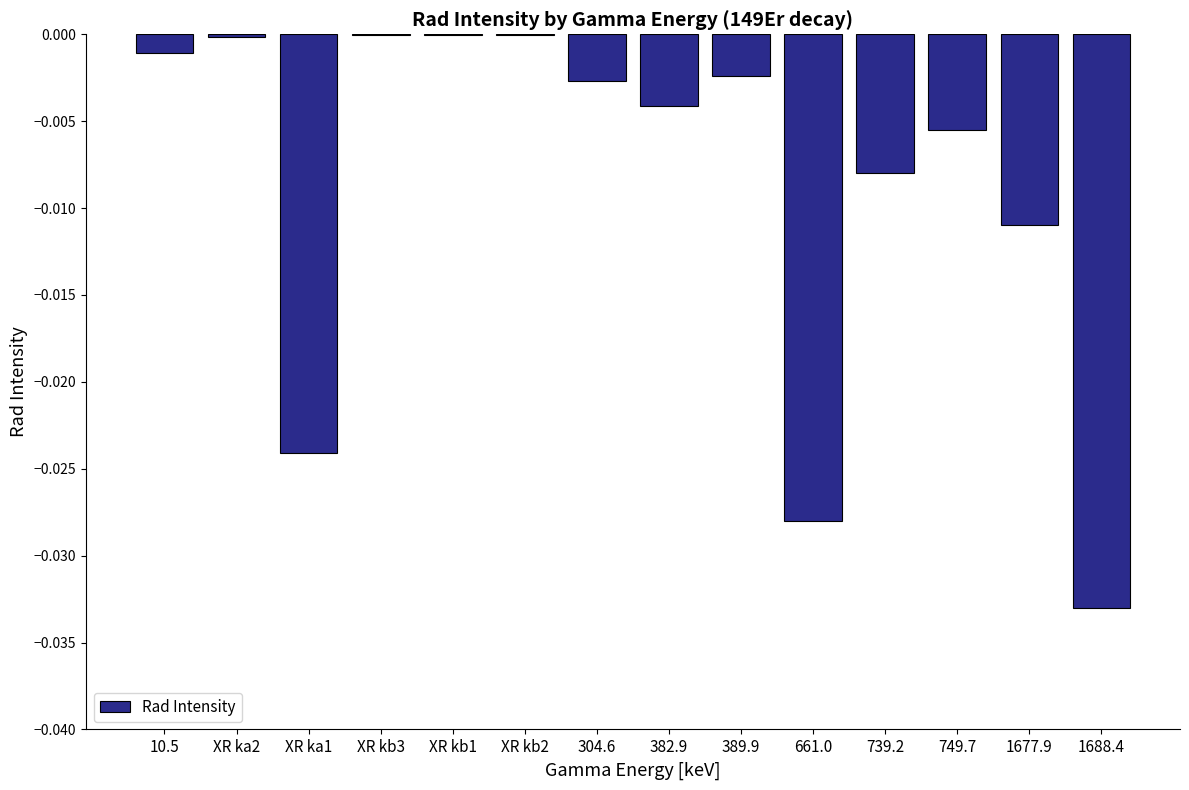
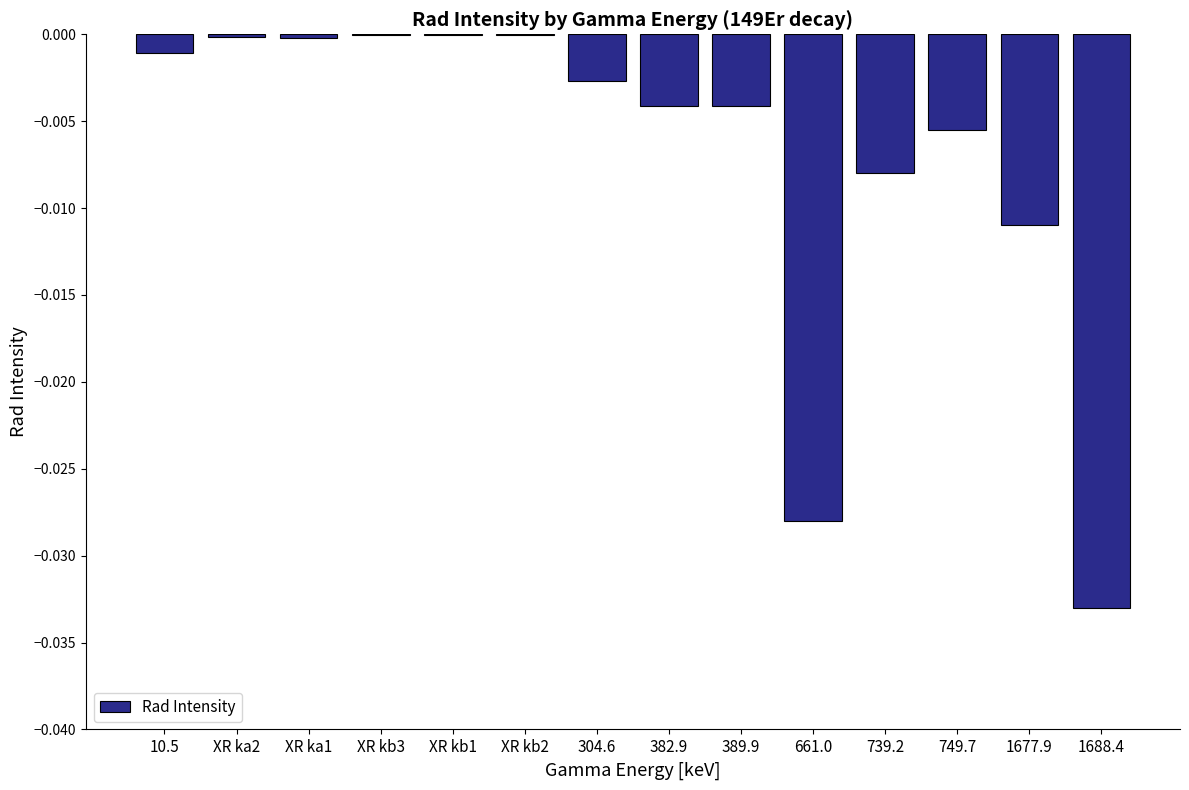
XR ka1: -0.0241 -> -0.0002
389.9: -0.0024 -> -0.0041
